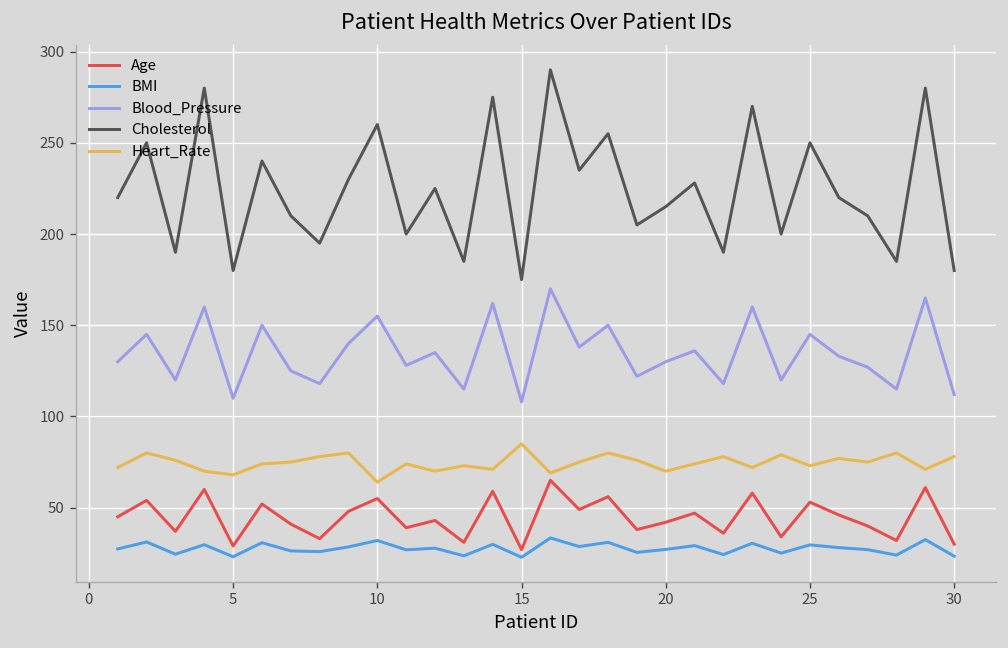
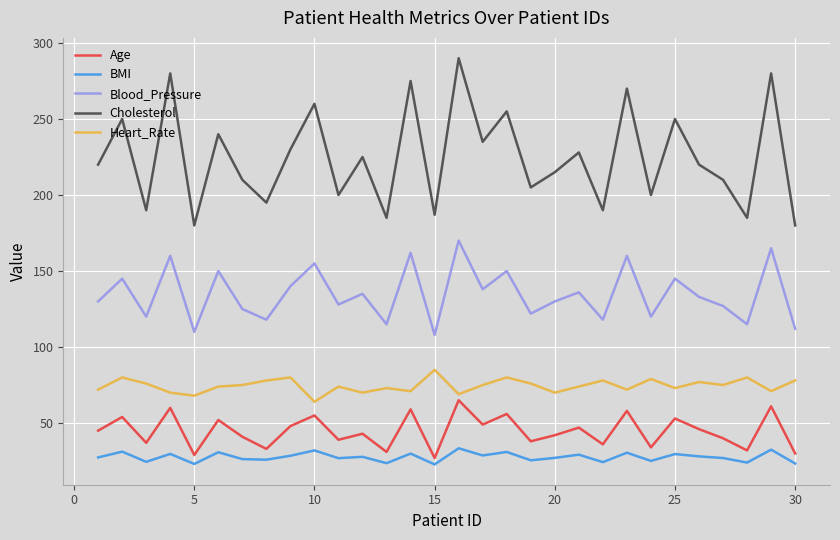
Cholesterol, 15: 175 -> 187
